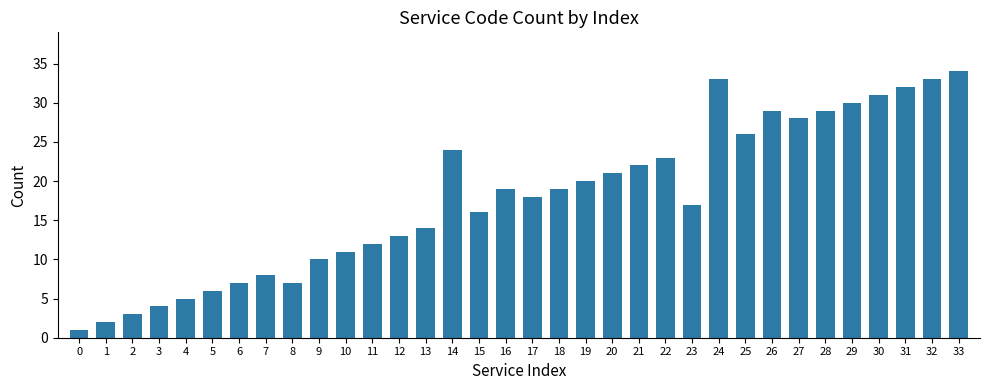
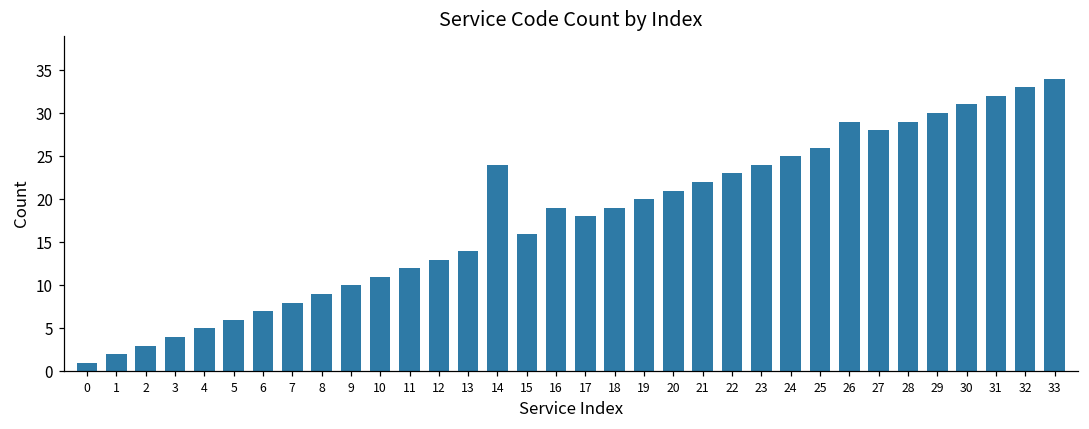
8: 7 -> 9
23: 17 -> 24
24: 33 -> 25
